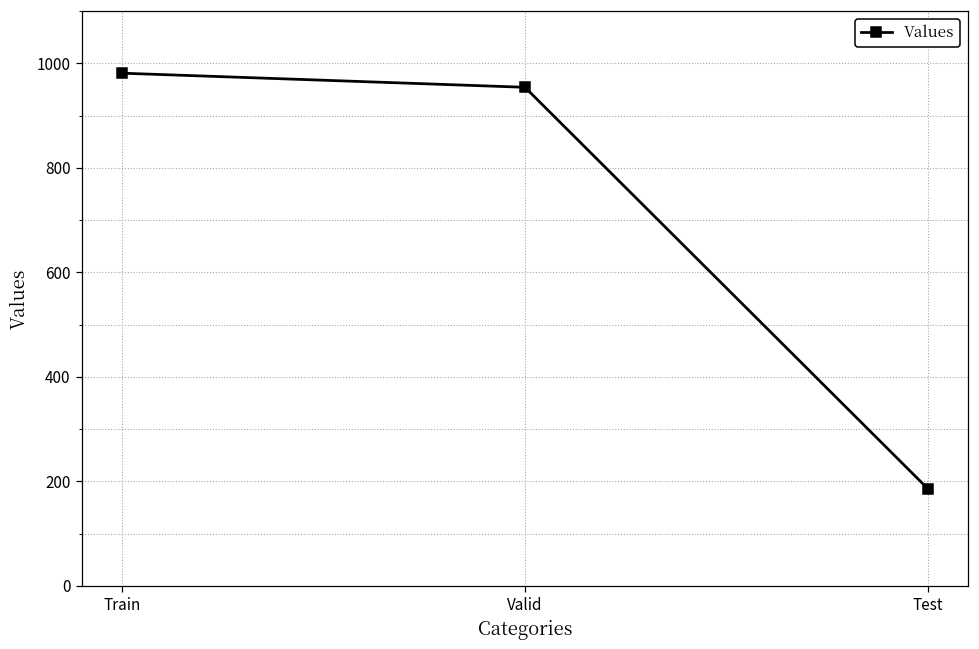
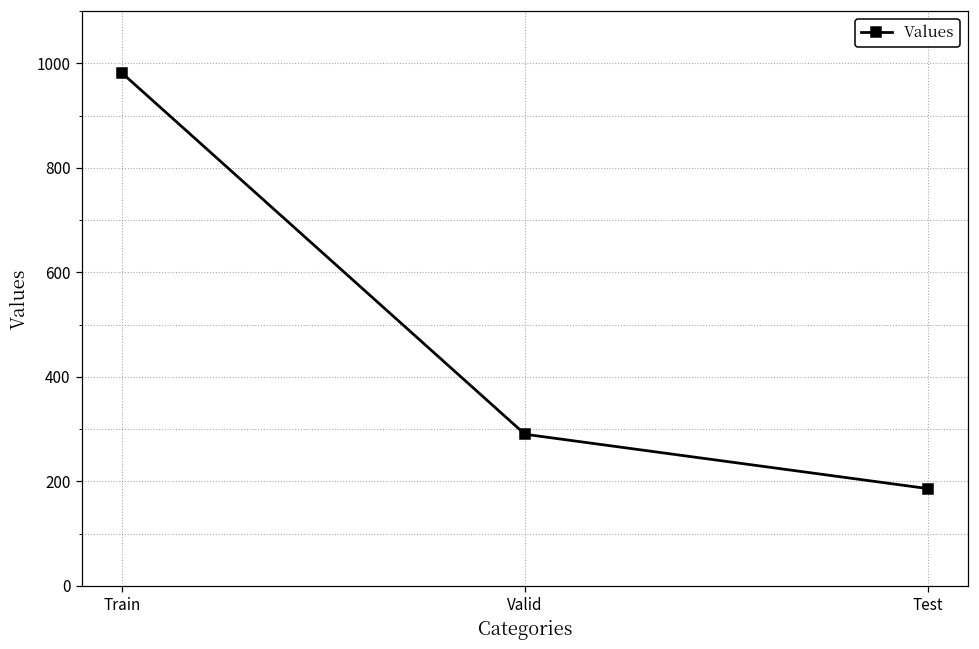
Valid: 950 -> 290
